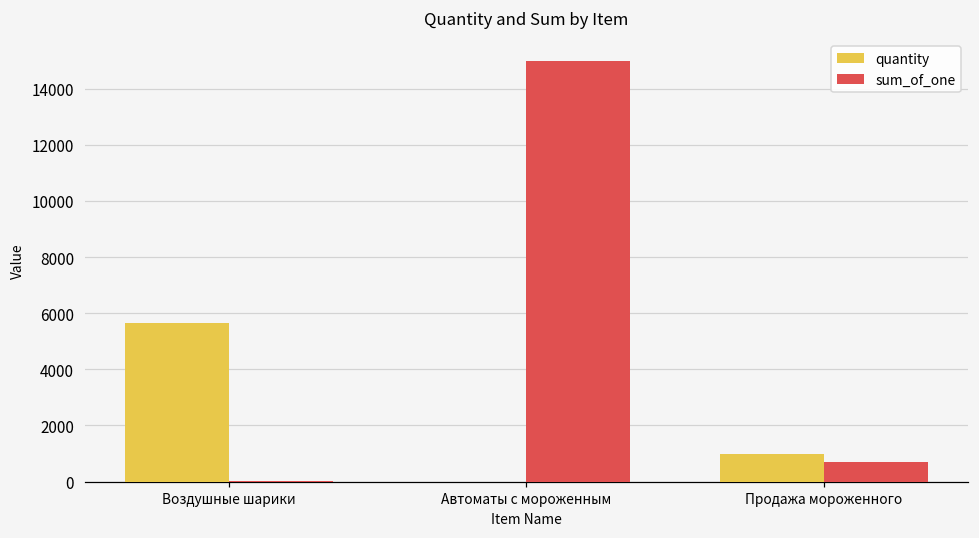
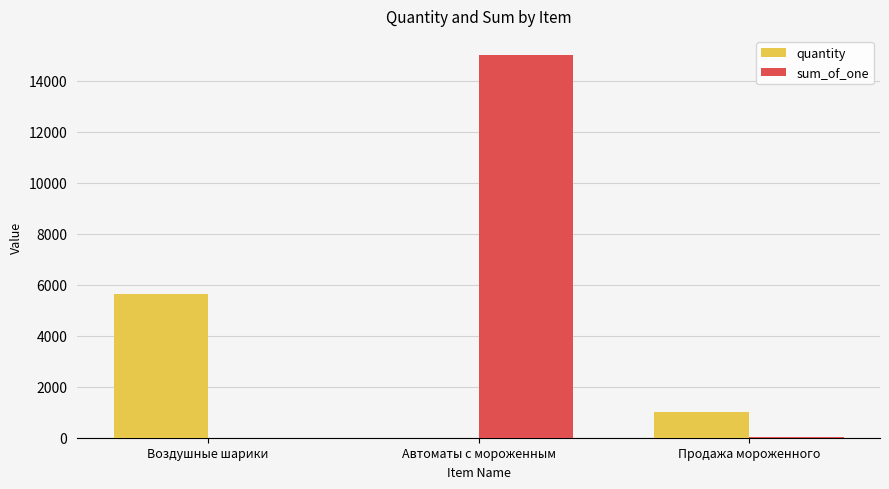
sum_of_one, Продажа мороженного: 700 -> 0
